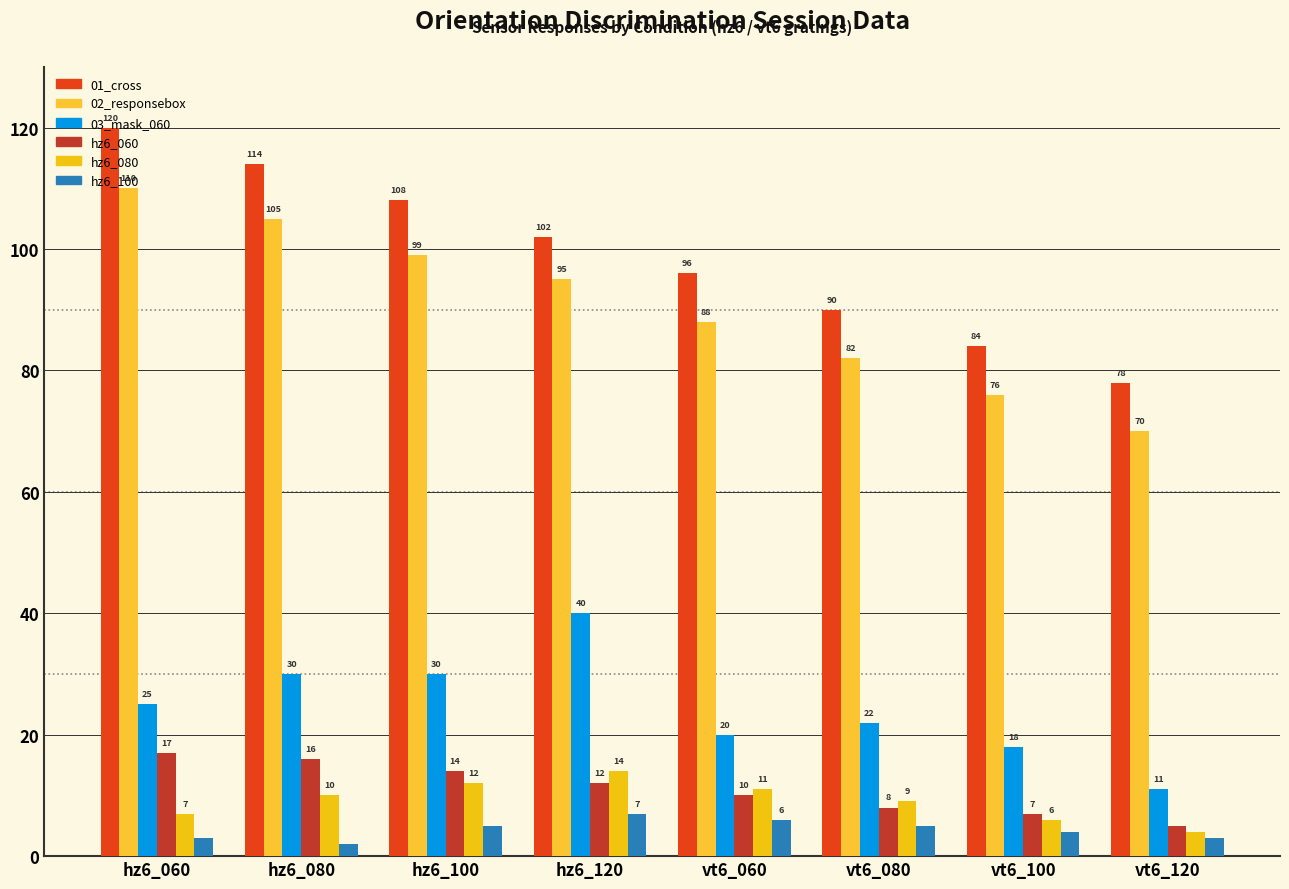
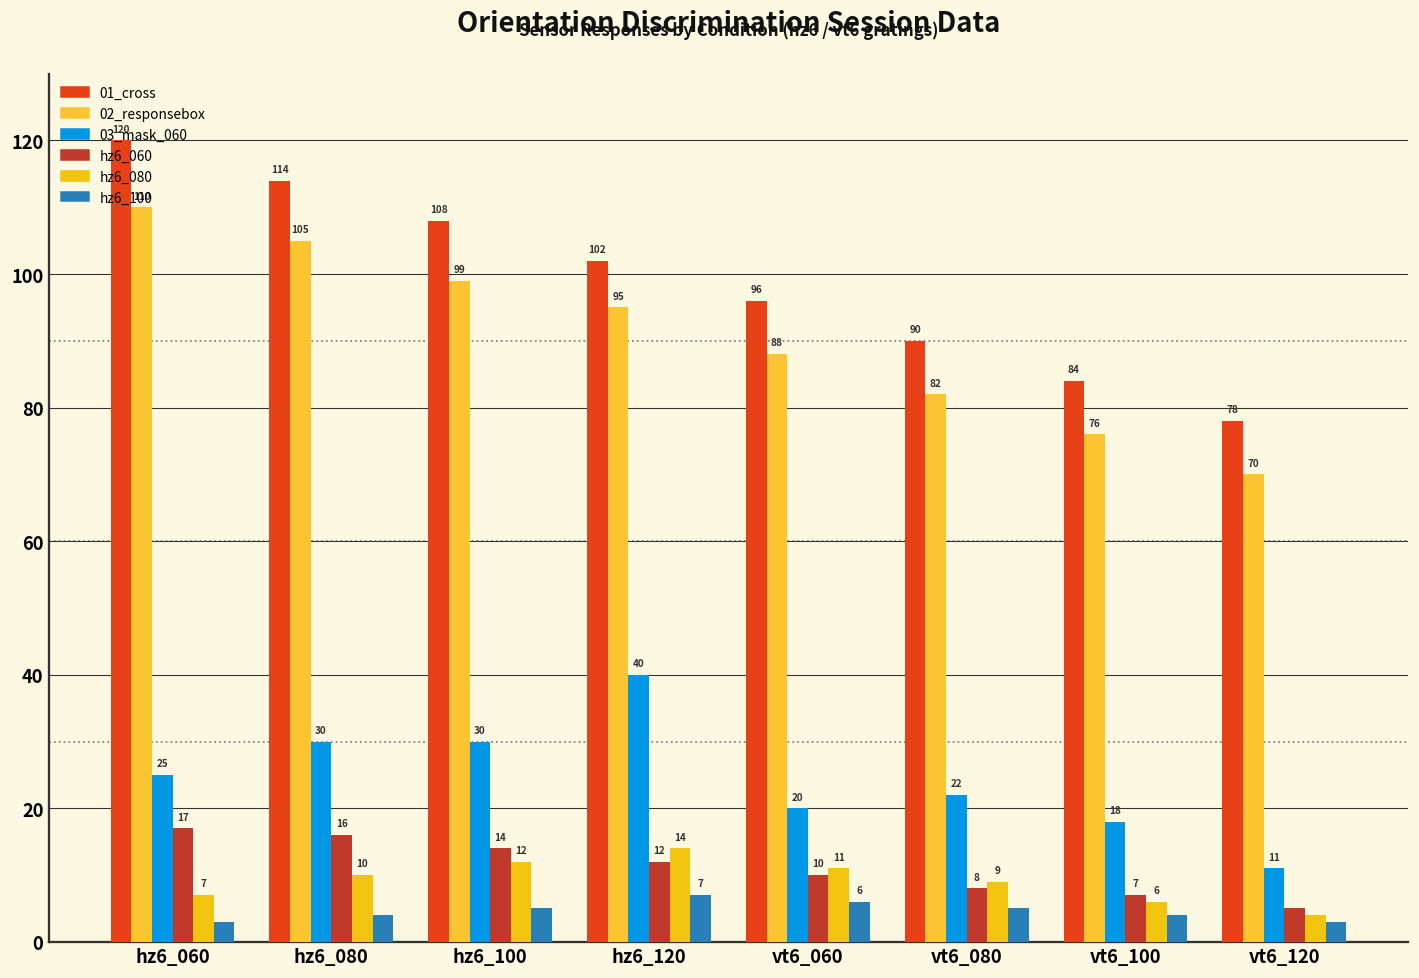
hz6_100, hz6_080: 2 -> 4
